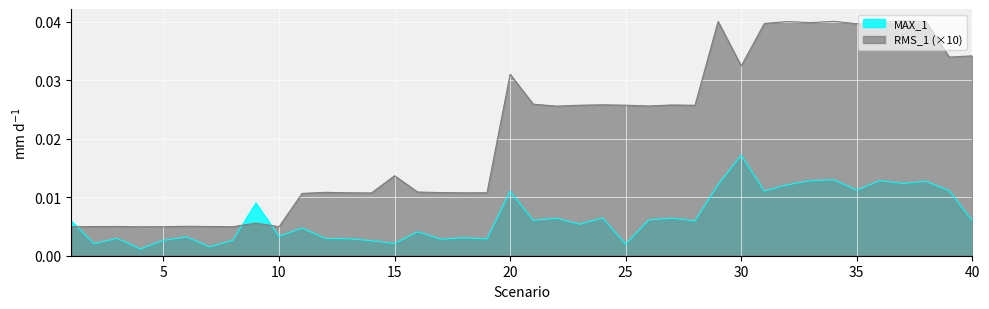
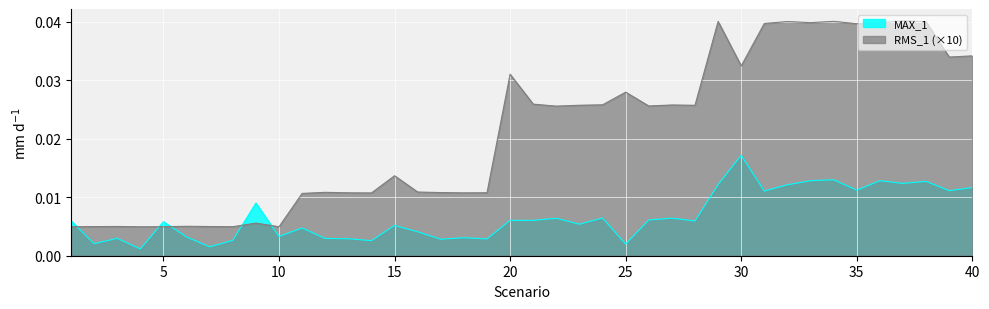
MAX_1, 5: 0.003 -> 0.006
MAX_1, 15: 0.002 -> 0.005
MAX_1, 20: 0.011 -> 0.006
RMS_1 (×10), 25: 0.026 -> 0.028
MAX_1, 40: 0.006 -> 0.012
